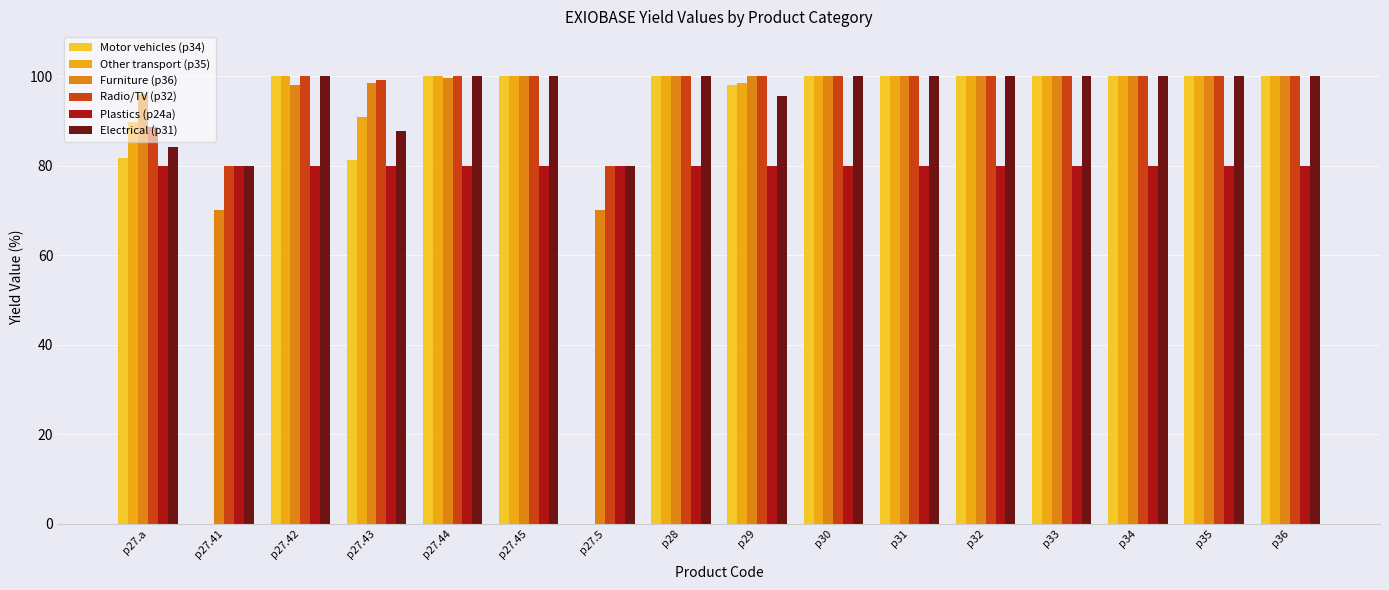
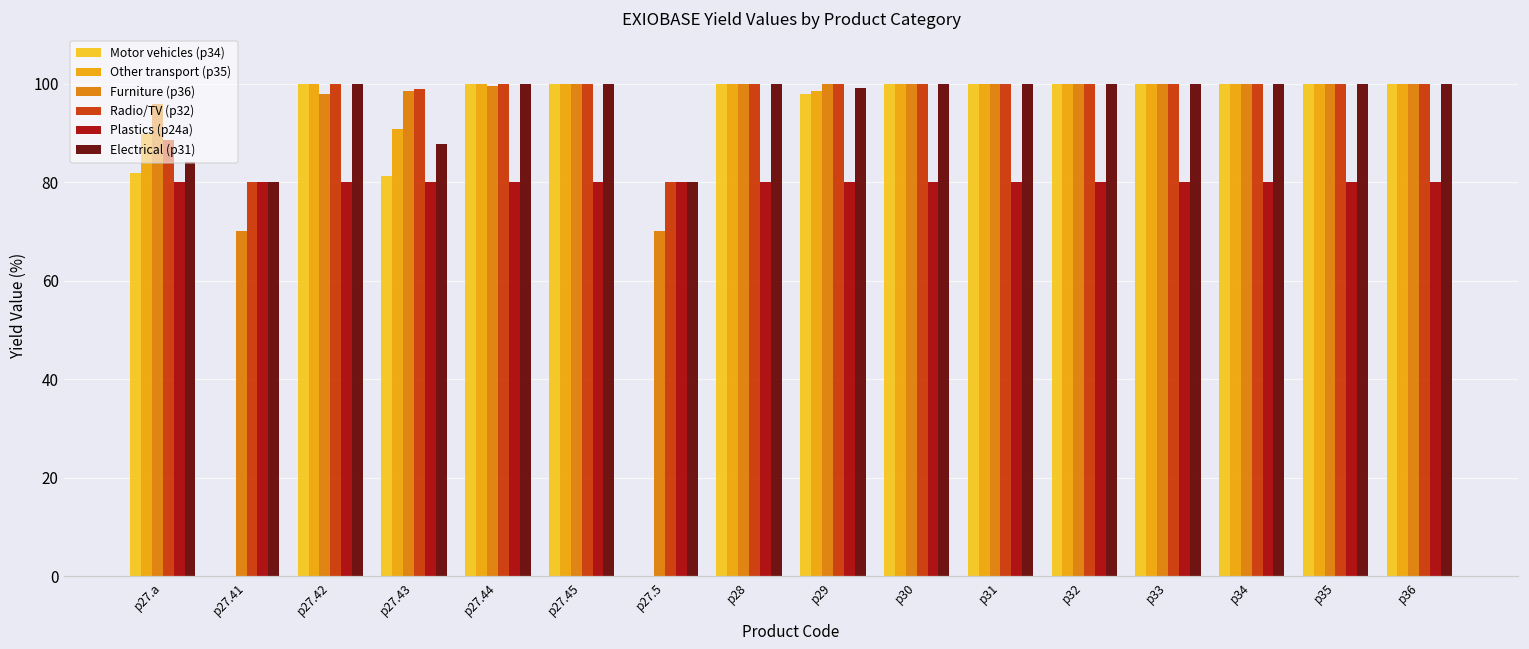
Electrical (p31), p29: 96 -> 99
